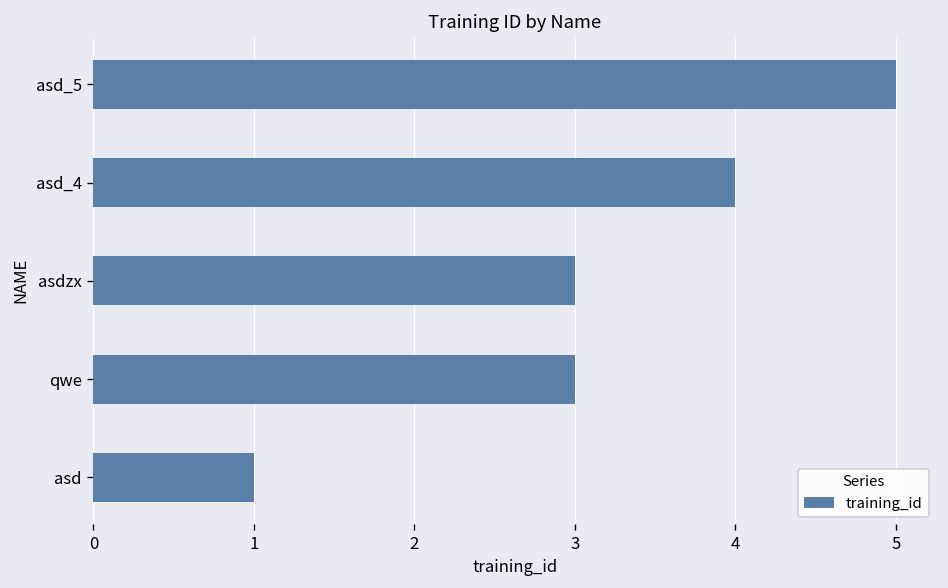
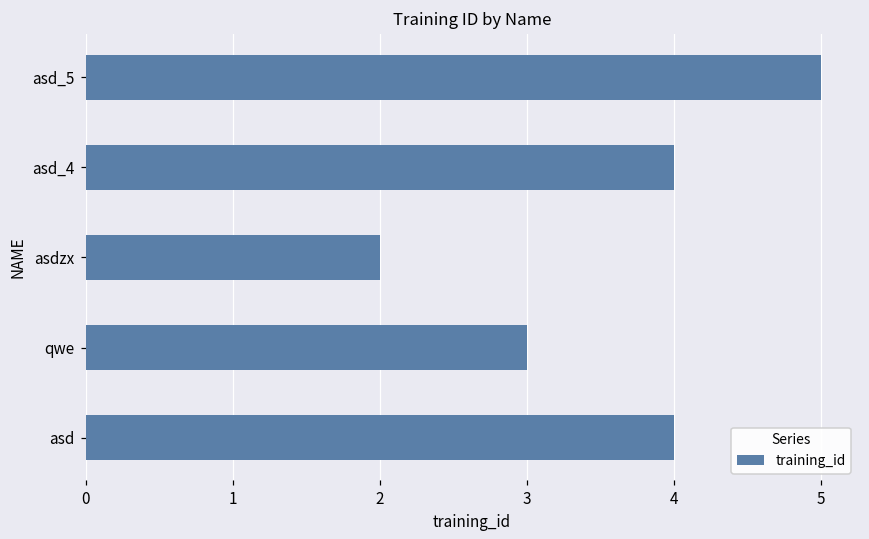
asdzx: 3 -> 2
asd: 1 -> 4
